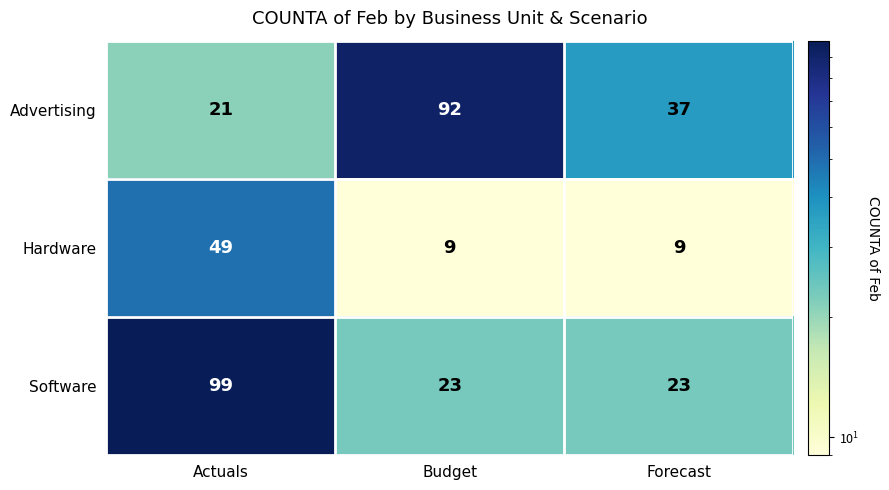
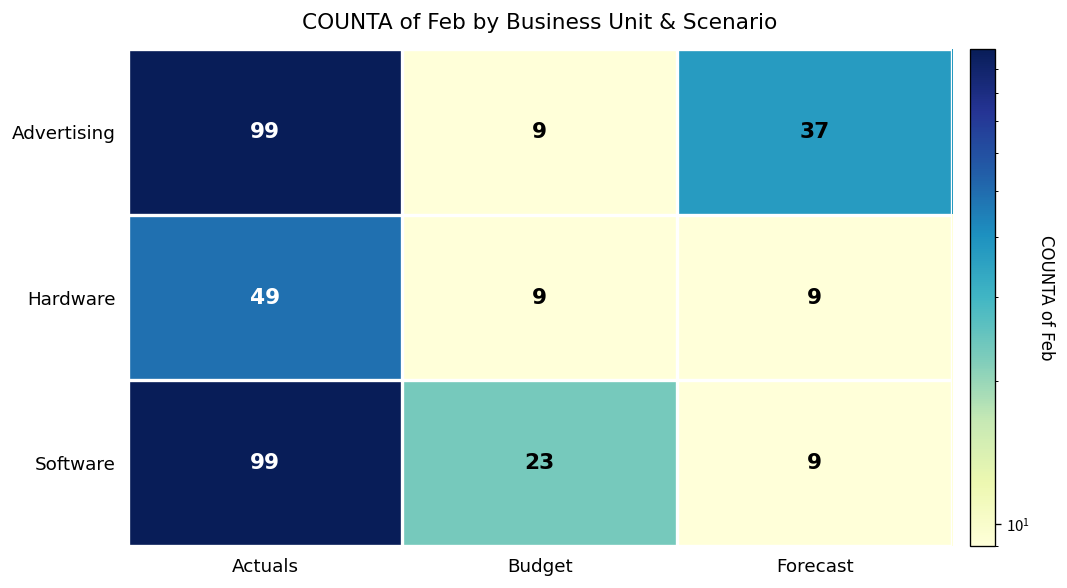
Advertising, Actuals: 21 -> 99
Advertising, Budget: 92 -> 9
Software, Forecast: 23 -> 9
